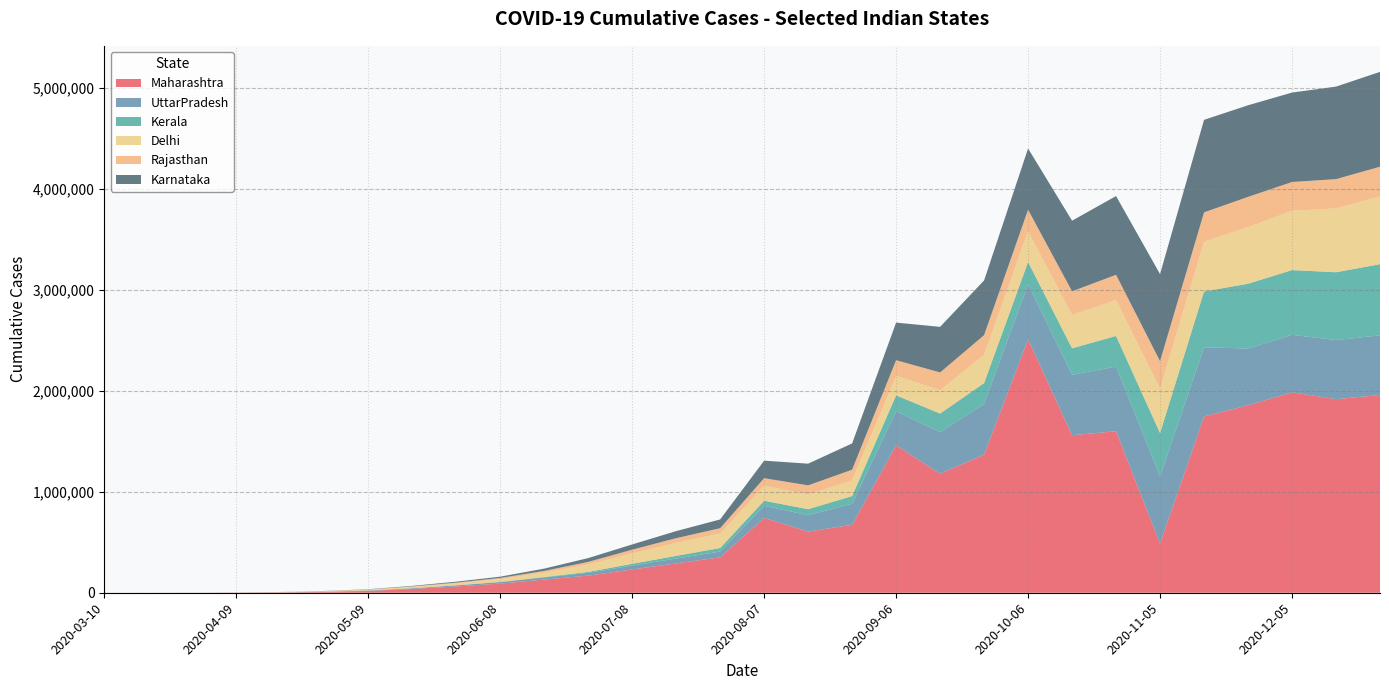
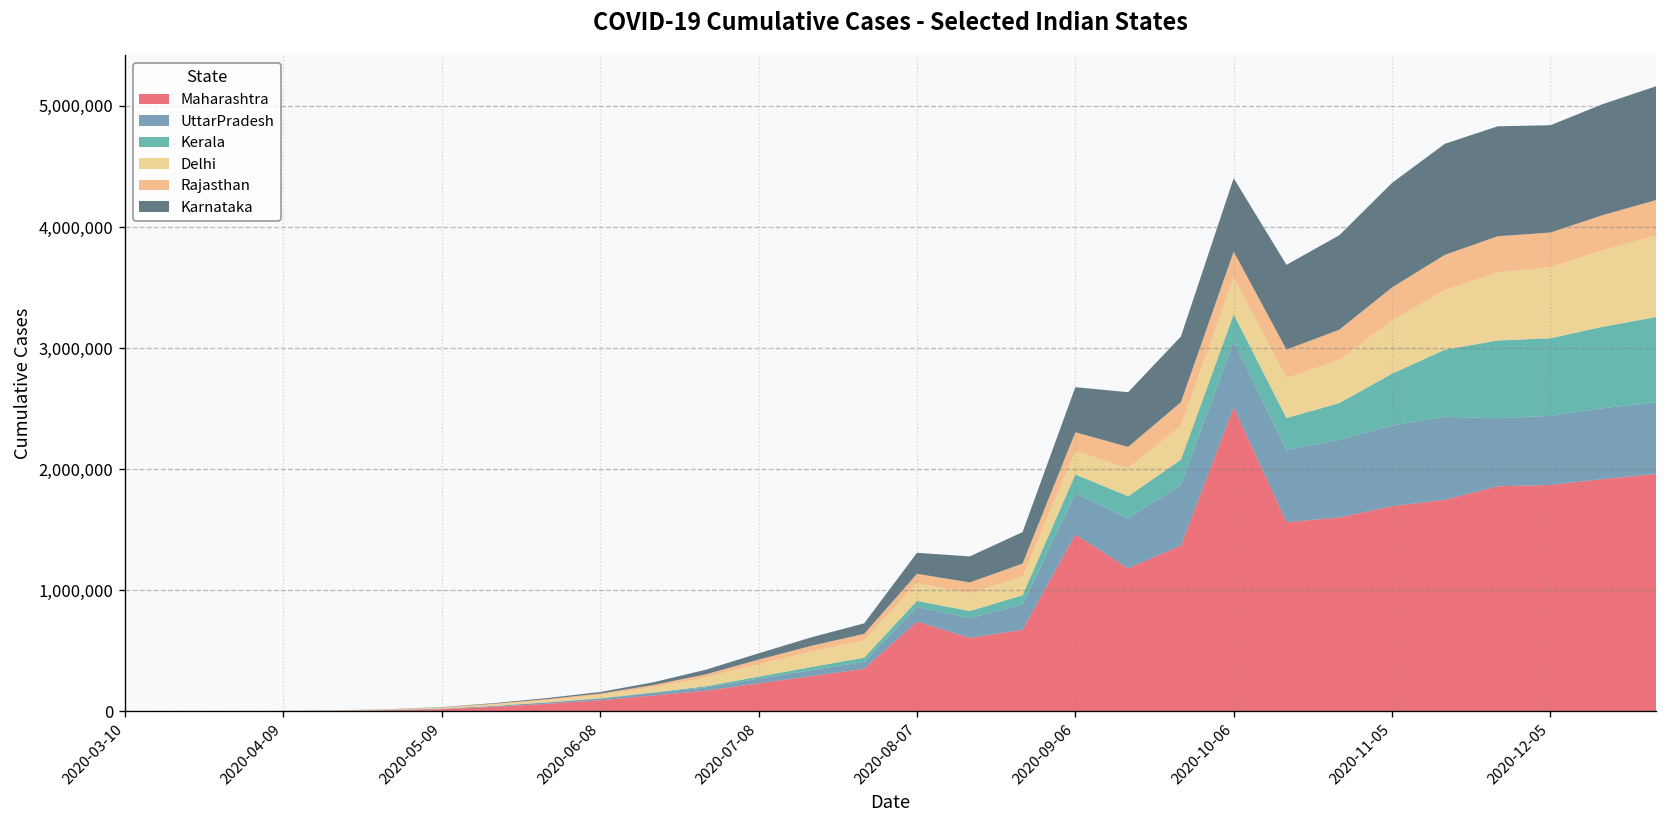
Maharashtra, 2020-11-05: 490,000 -> 1,690,000
Maharashtra, 2020-12-05: 1,990,000 -> 1,870,000
